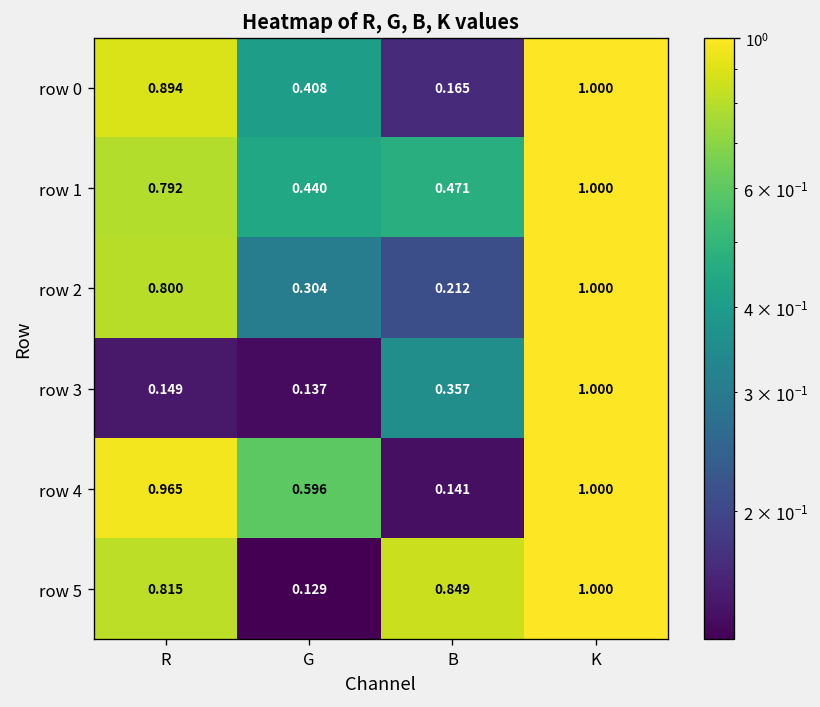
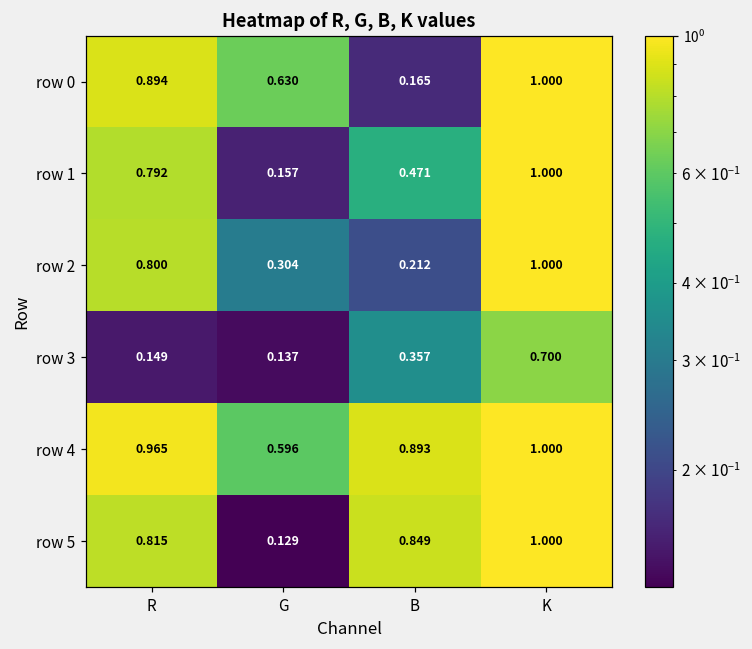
row 0, G: 0.408 -> 0.630
row 1, G: 0.440 -> 0.157
row 3, K: 1.000 -> 0.700
row 4, B: 0.141 -> 0.893
